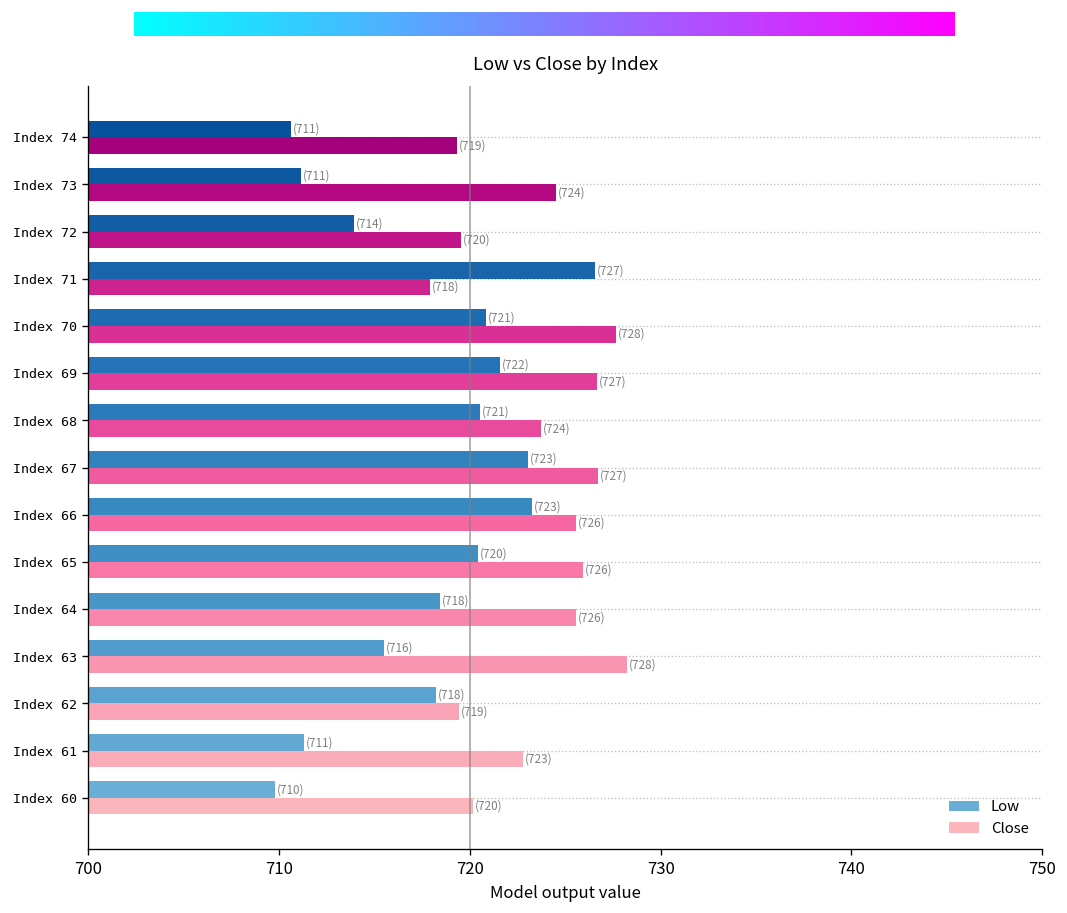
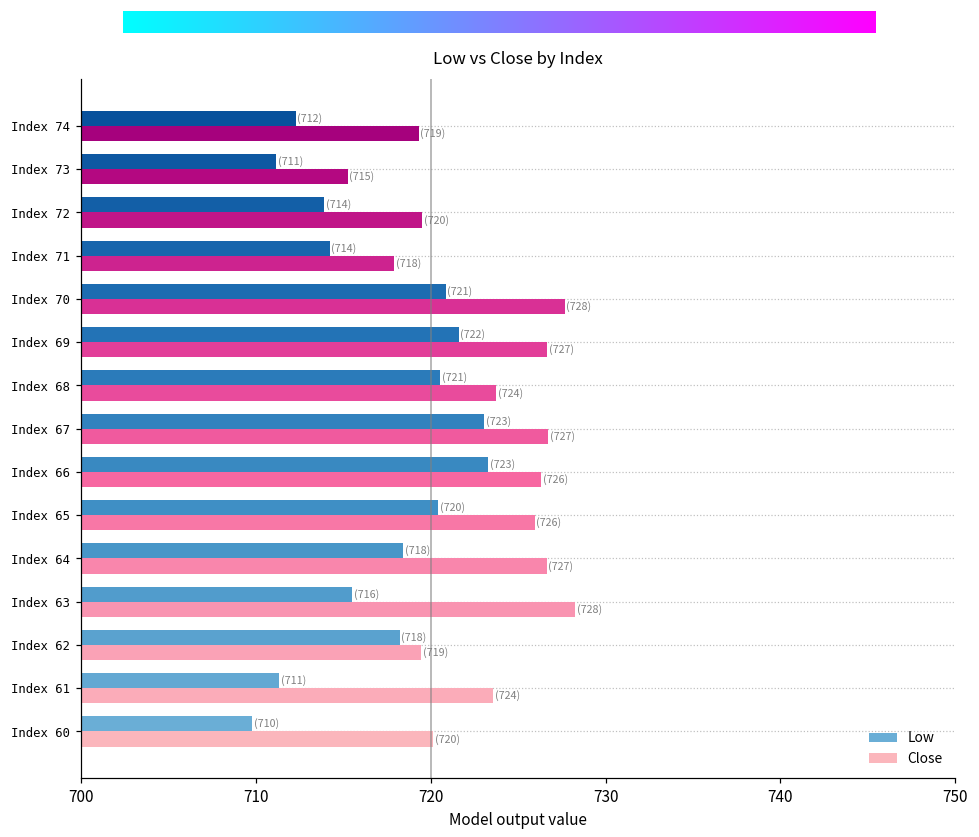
Low, Index 74: (711) -> (712)
Close, Index 73: (724) -> (715)
Low, Index 71: (727) -> (714)
Close, Index 66: 725.5 -> 726.3
Close, Index 64: (726) -> (727)
Close, Index 61: (723) -> (724)
